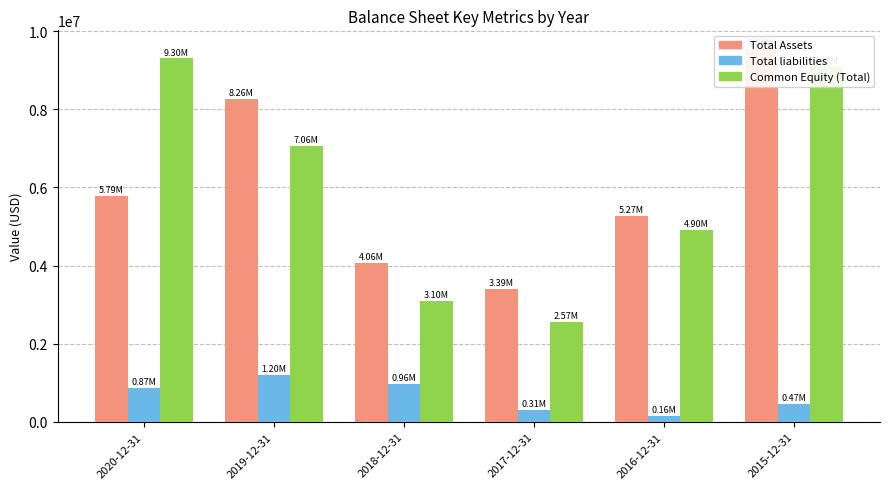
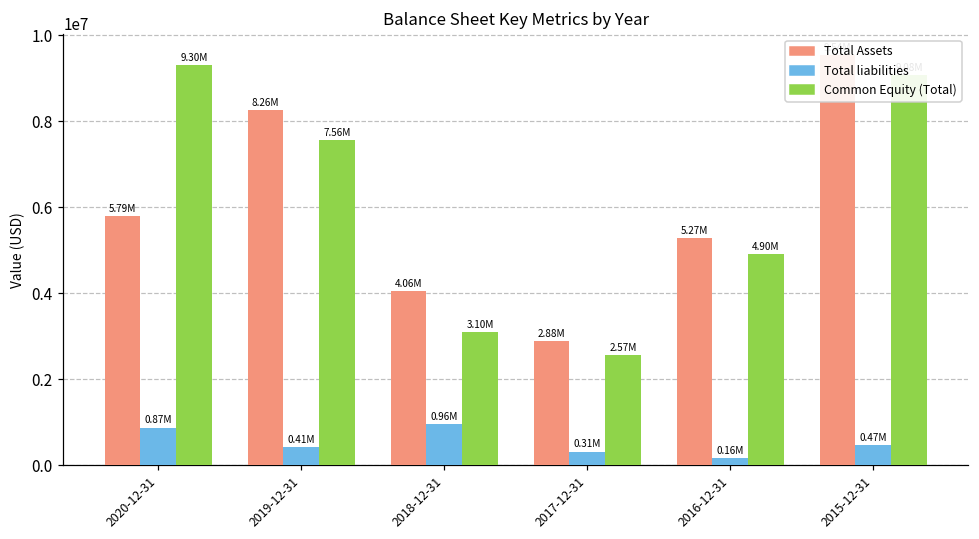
Total liabilities, 2019-12-31: 1.20M -> 0.41M
Common Equity (Total), 2019-12-31: 7.06M -> 7.56M
Total Assets, 2017-12-31: 3.39M -> 2.88M
